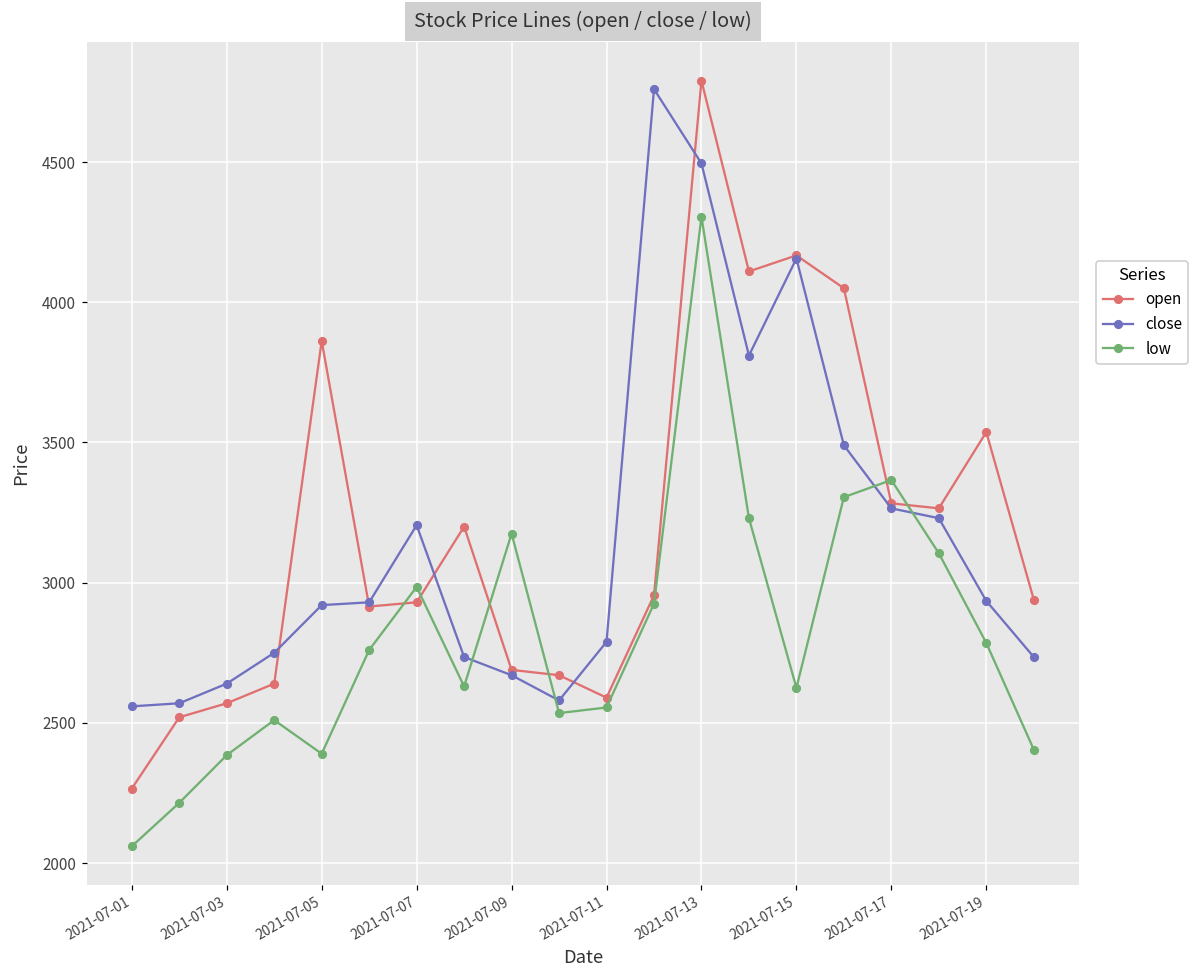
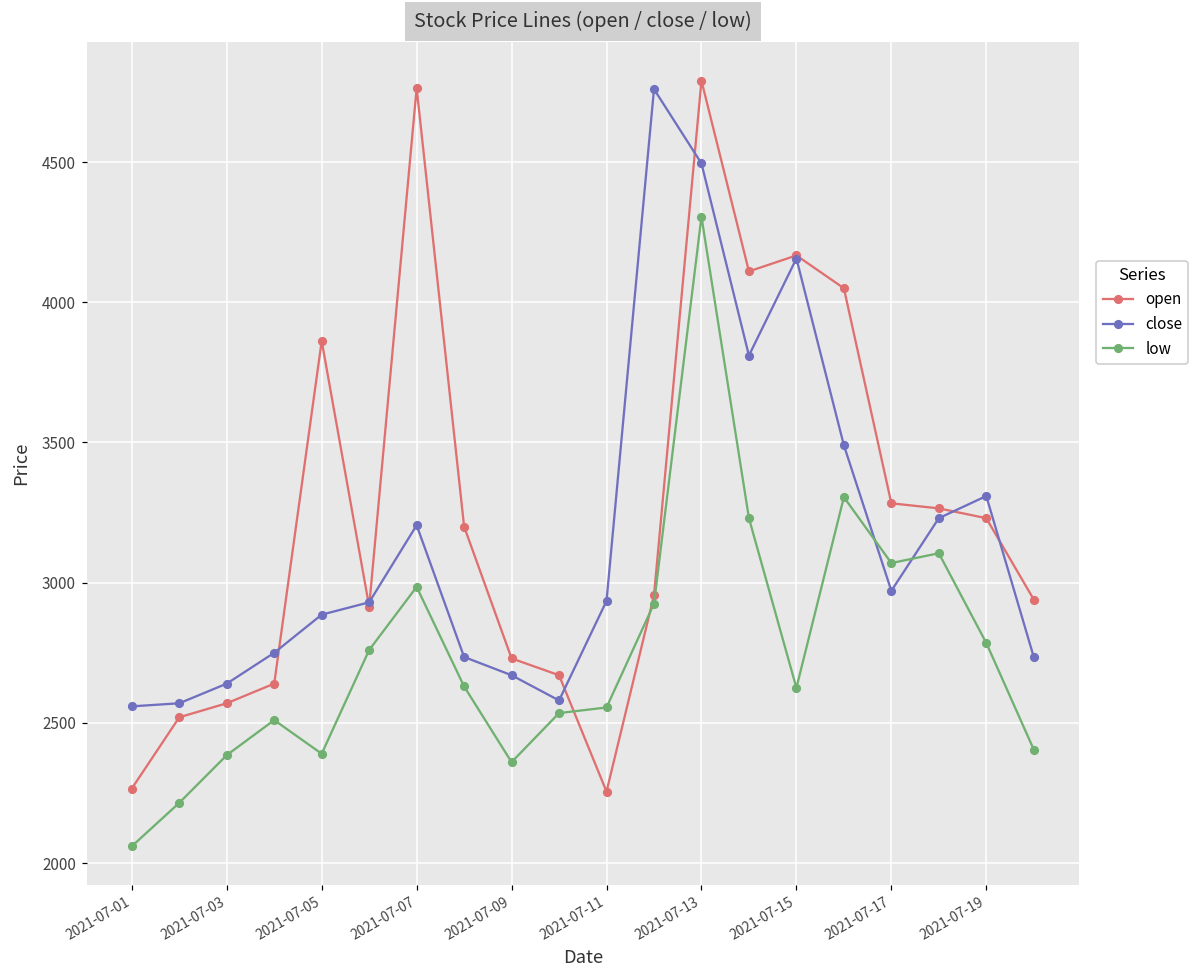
close, 2021-07-05: 2920 -> 2890
open, 2021-07-07: 2930 -> 4760
open, 2021-07-09: 2690 -> 2730
low, 2021-07-09: 3180 -> 2360
open, 2021-07-11: 2590 -> 2260
close, 2021-07-11: 2790 -> 2940
close, 2021-07-17: 3270 -> 2970
low, 2021-07-17: 3370 -> 3070
open, 2021-07-19: 3540 -> 3230
close, 2021-07-19: 2940 -> 3310
